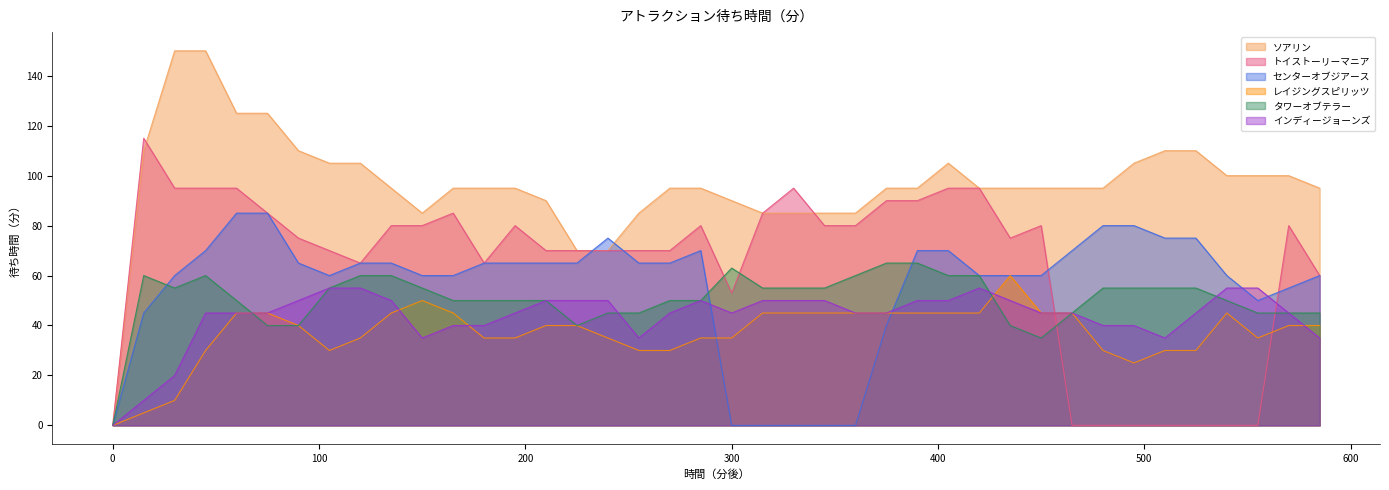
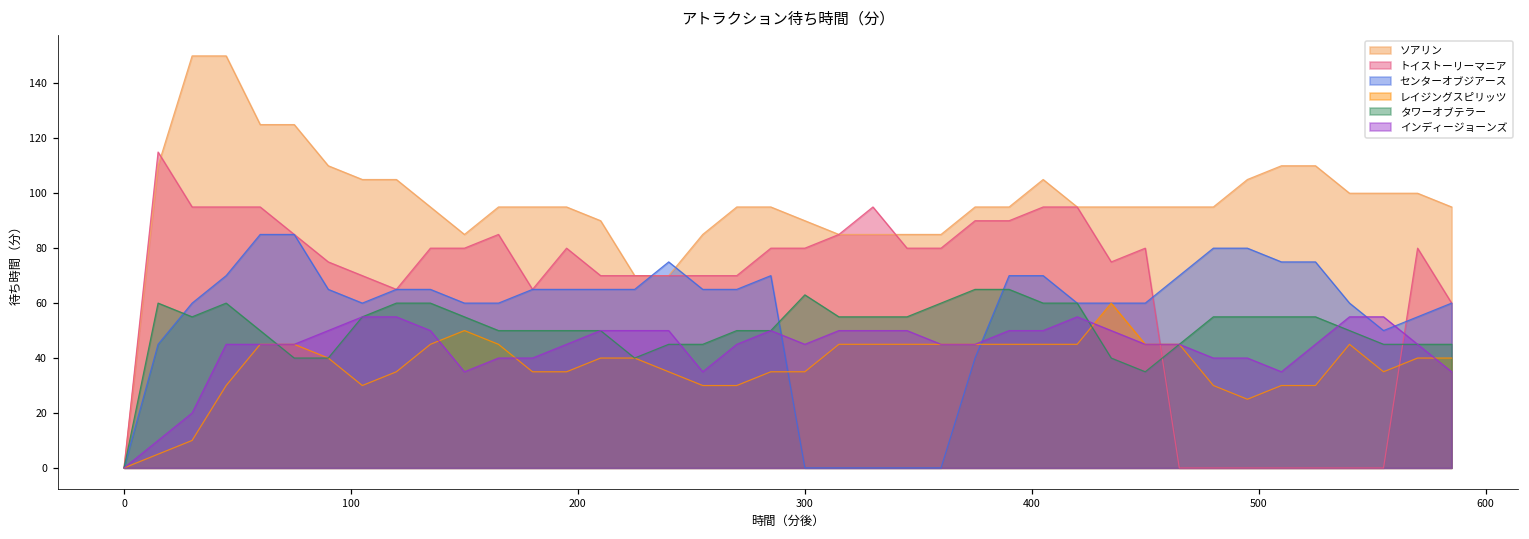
トイストーリーマニア, 300: 53 -> 80
